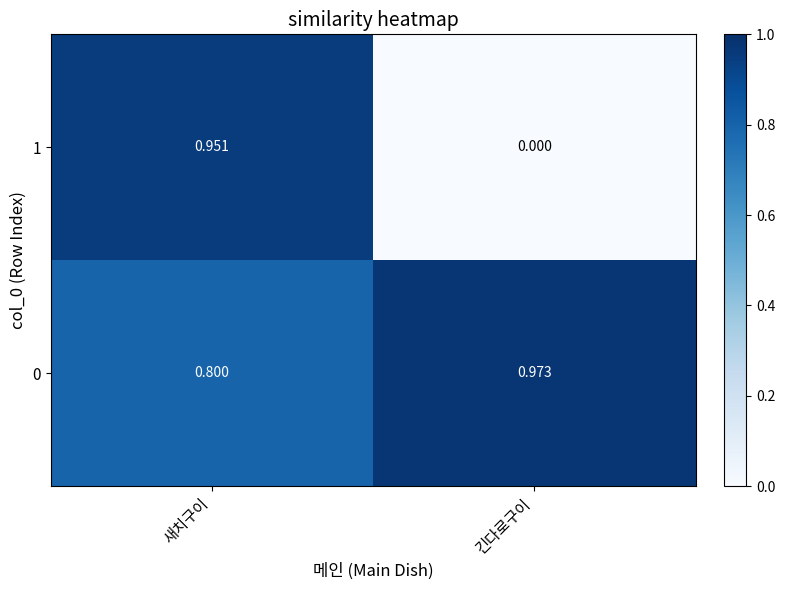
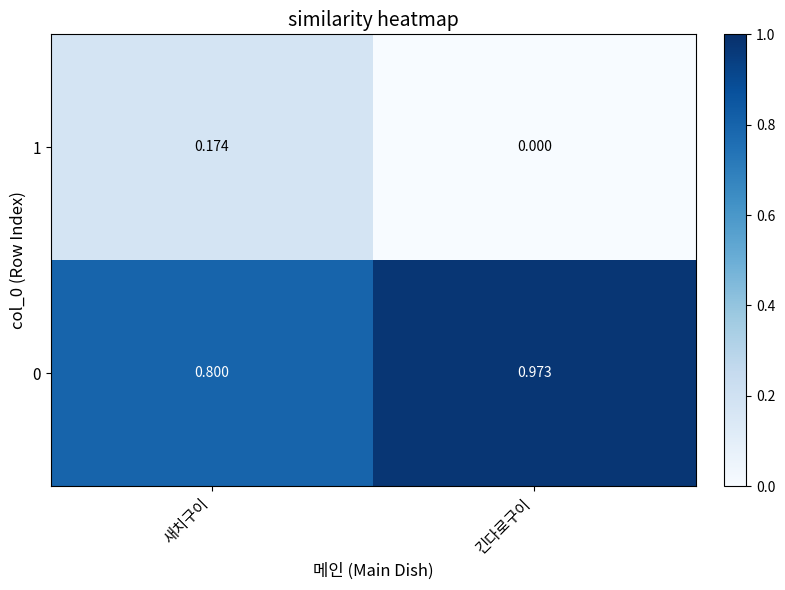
1, 새치구이: 0.951 -> 0.174
